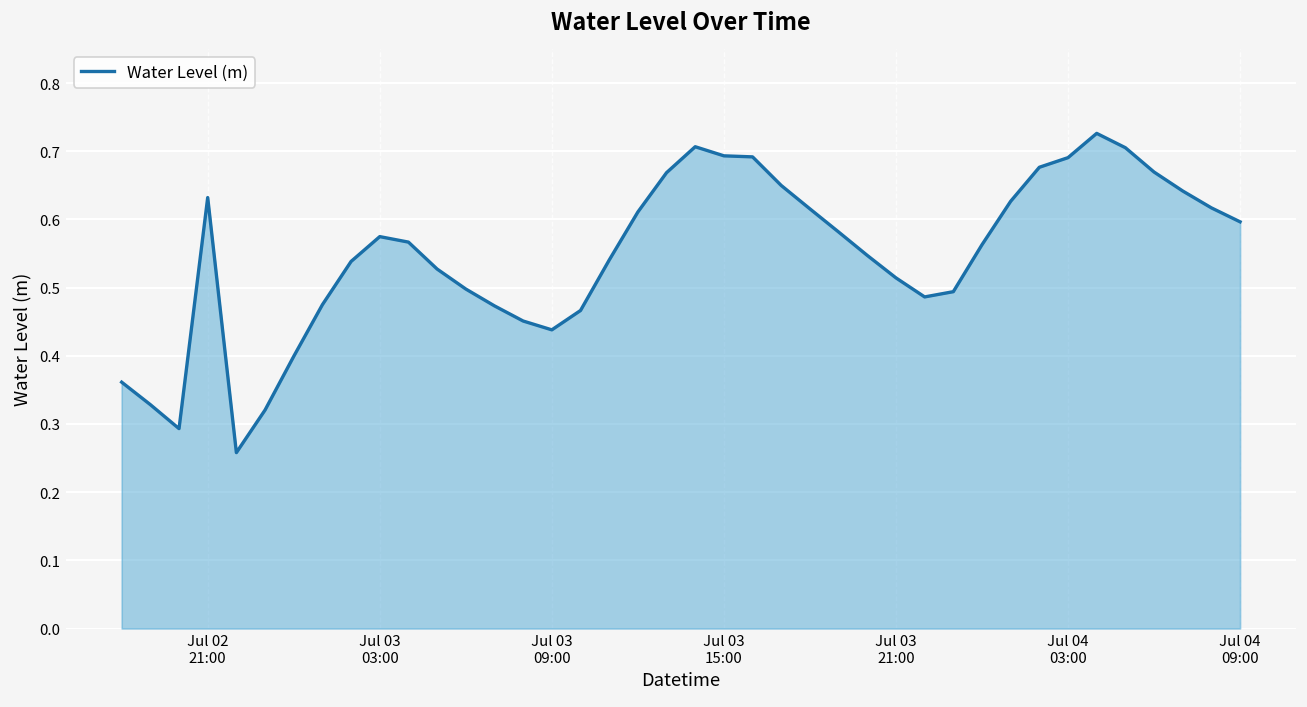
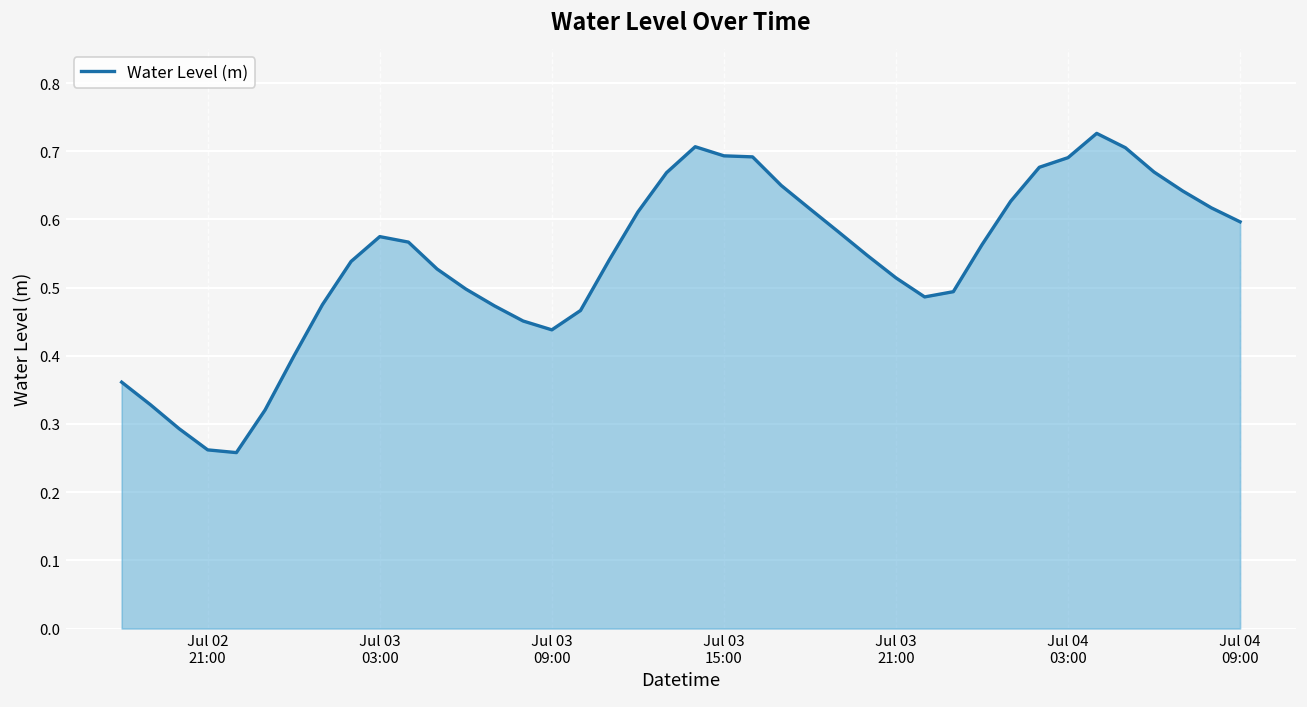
Jul 02 21:00: 0.63 -> 0.26
